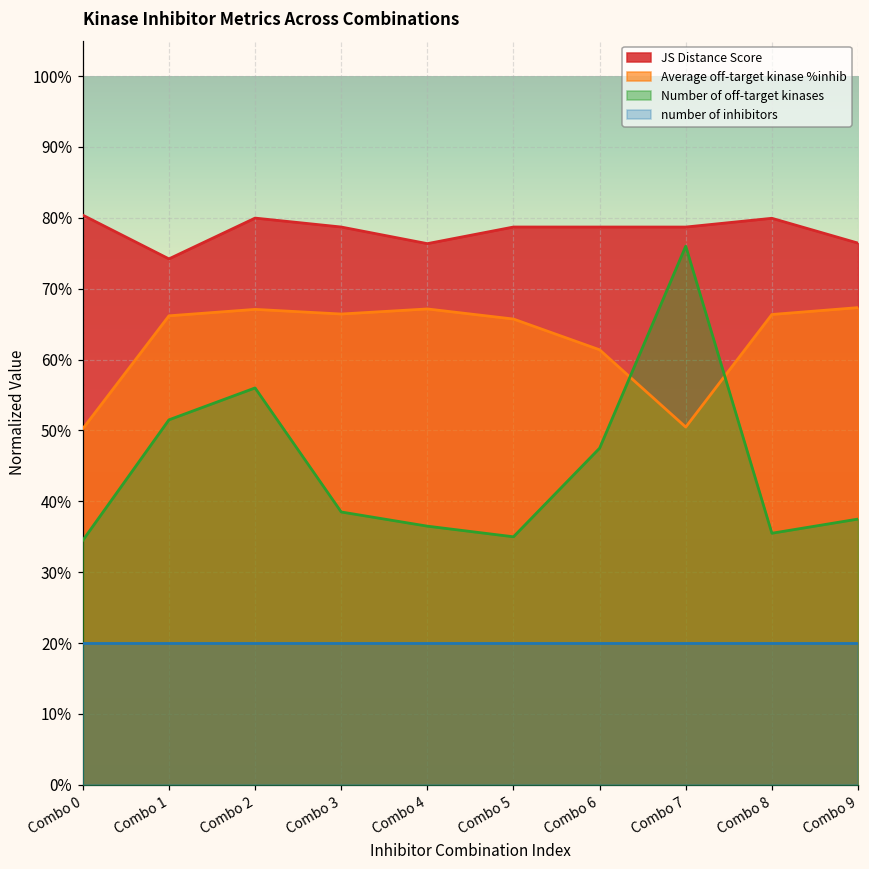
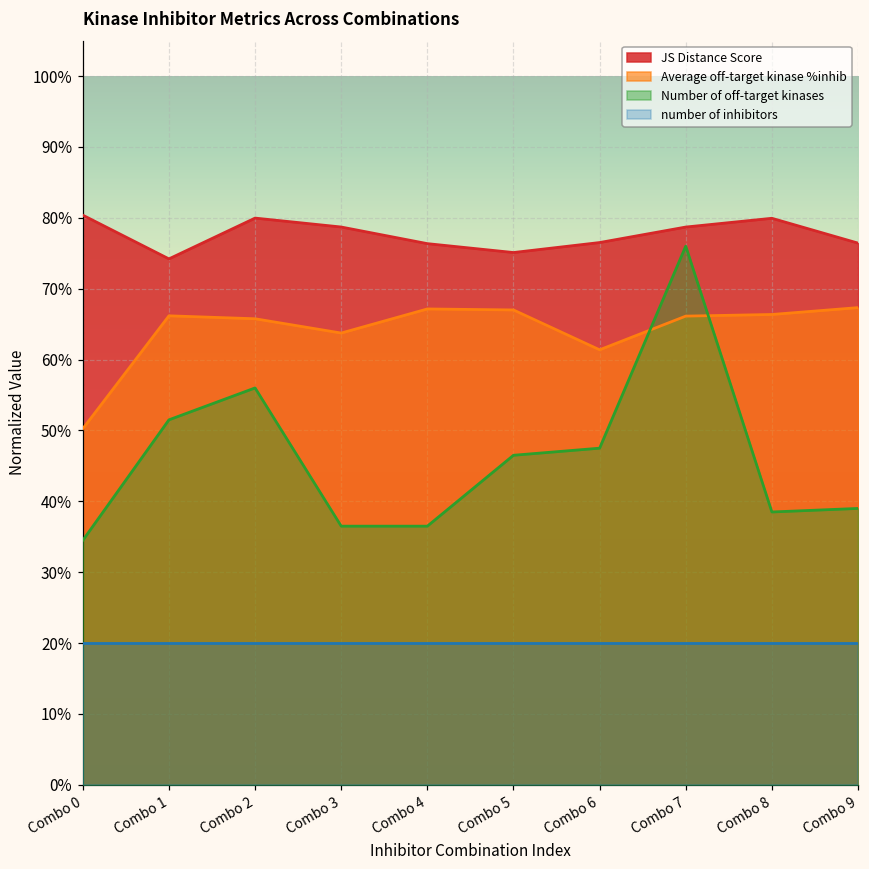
Average off-target kinase %inhib, Combo 2: 67% -> 66%
Average off-target kinase %inhib, Combo 3: 66% -> 64%
Number of off-target kinases, Combo 3: 39% -> 37%
JS Distance Score, Combo 5: 79% -> 75%
Average off-target kinase %inhib, Combo 5: 66% -> 67%
Number of off-target kinases, Combo 5: 35% -> 47%
JS Distance Score, Combo 6: 79% -> 77%
Average off-target kinase %inhib, Combo 7: 50% -> 66%
Number of off-target kinases, Combo 8: 36% -> 39%
Number of off-target kinases, Combo 9: 38% -> 39%
